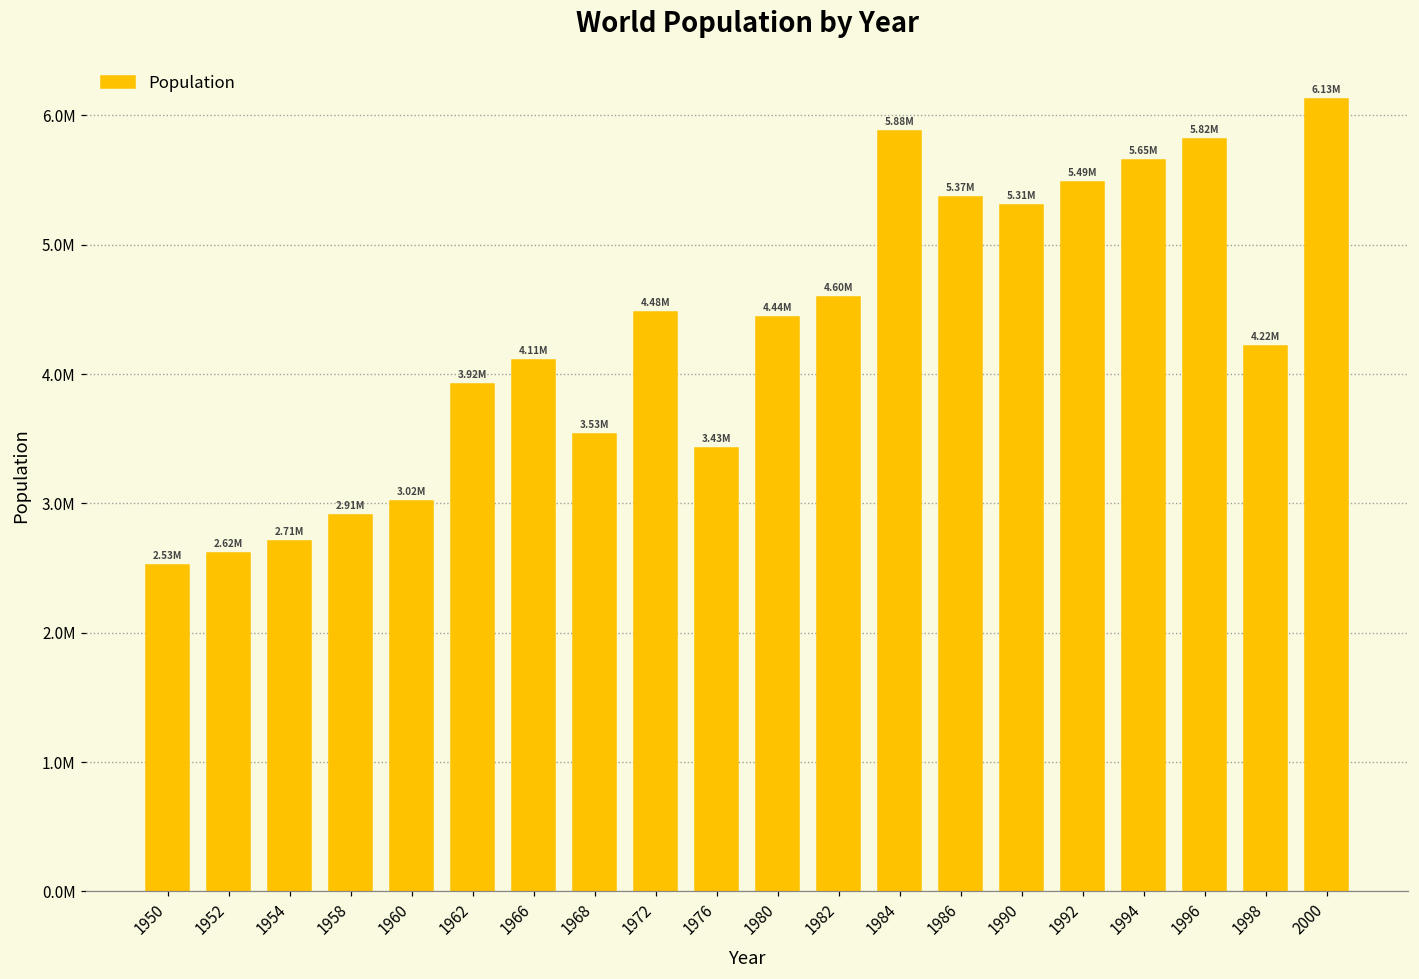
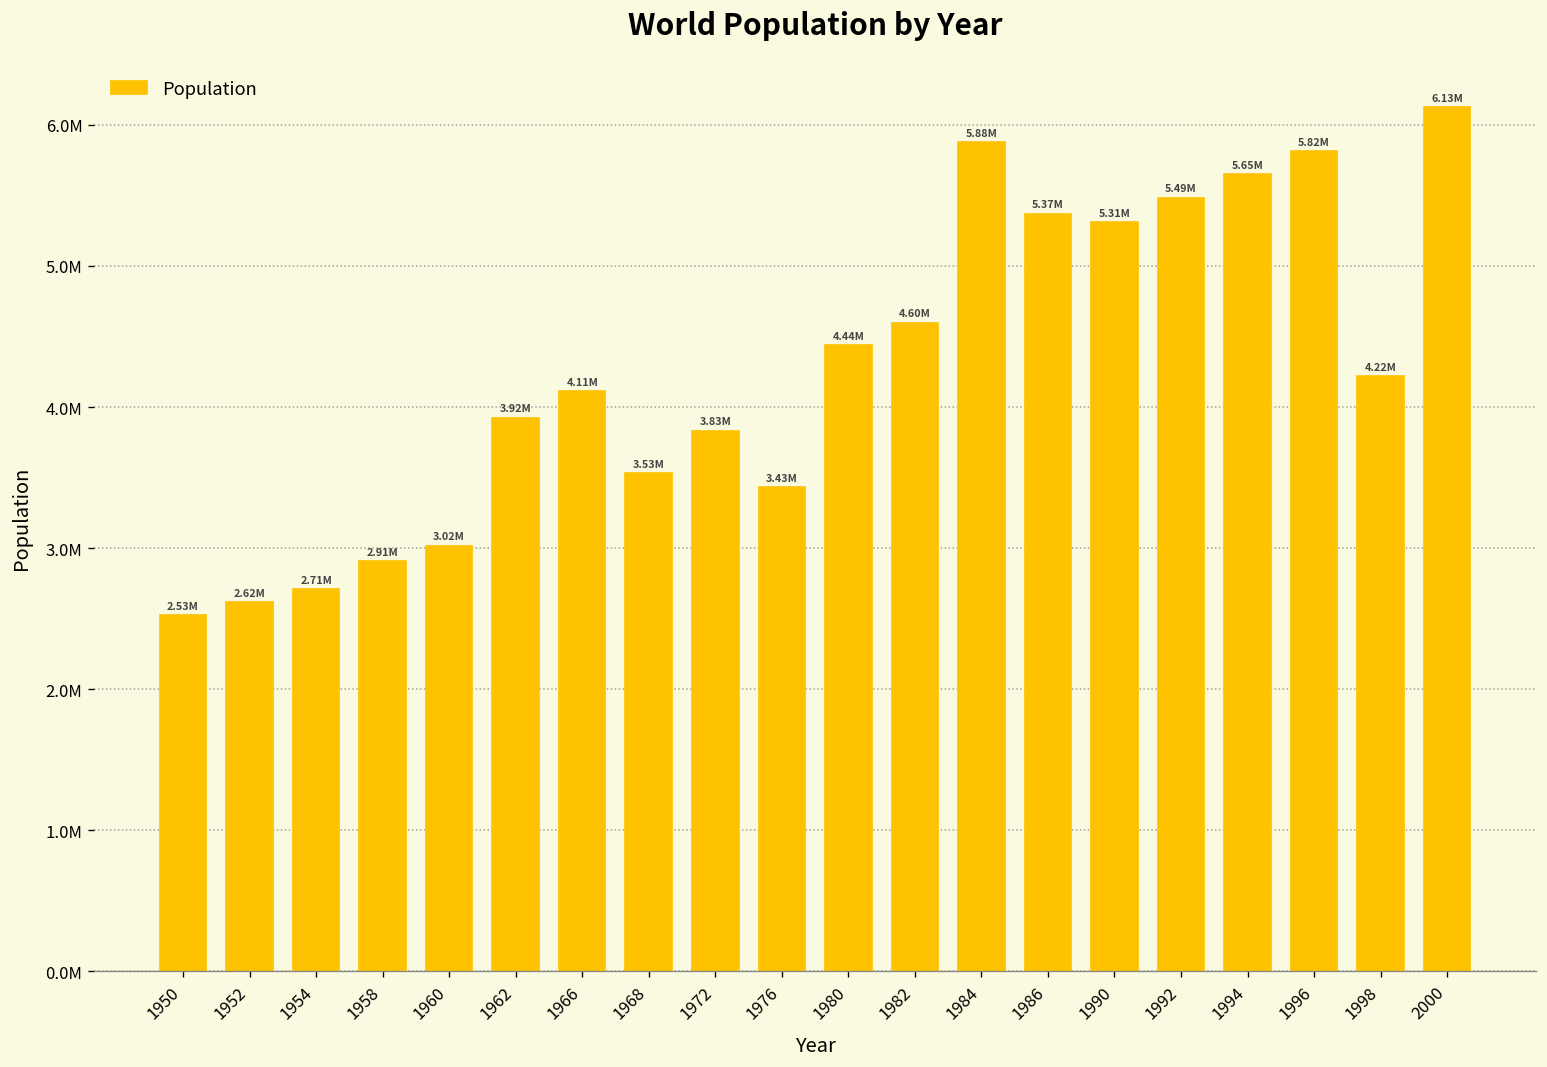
1972: 4.48M -> 3.83M
